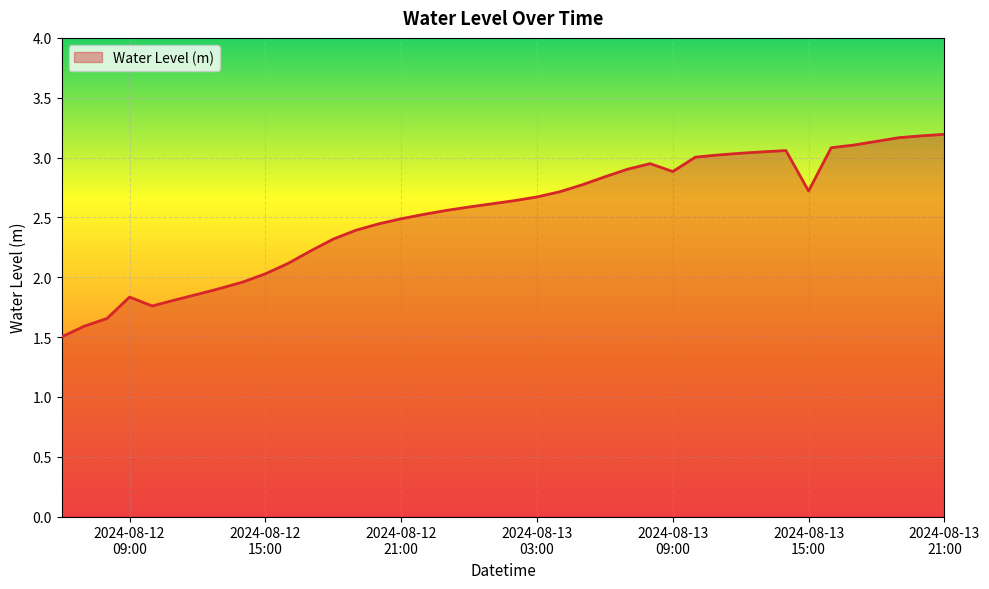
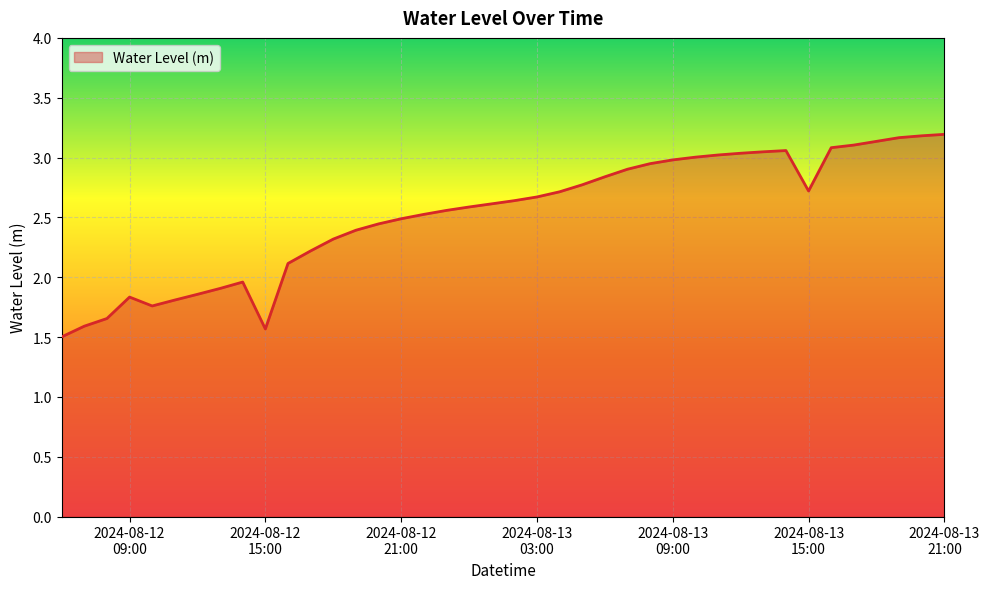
2024-08-12 15:00: 2.03 -> 1.57
2024-08-13 09:00: 2.88 -> 2.98
